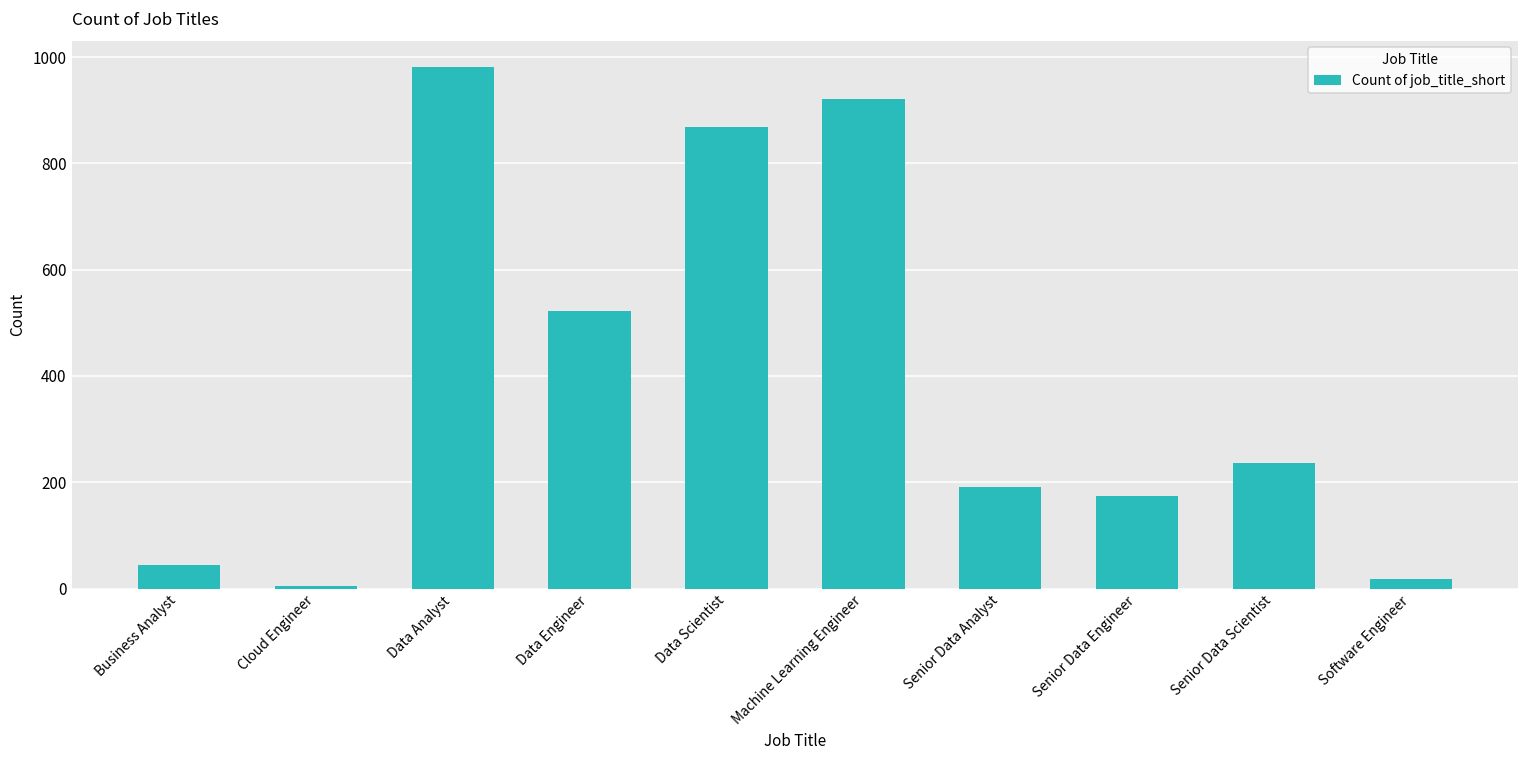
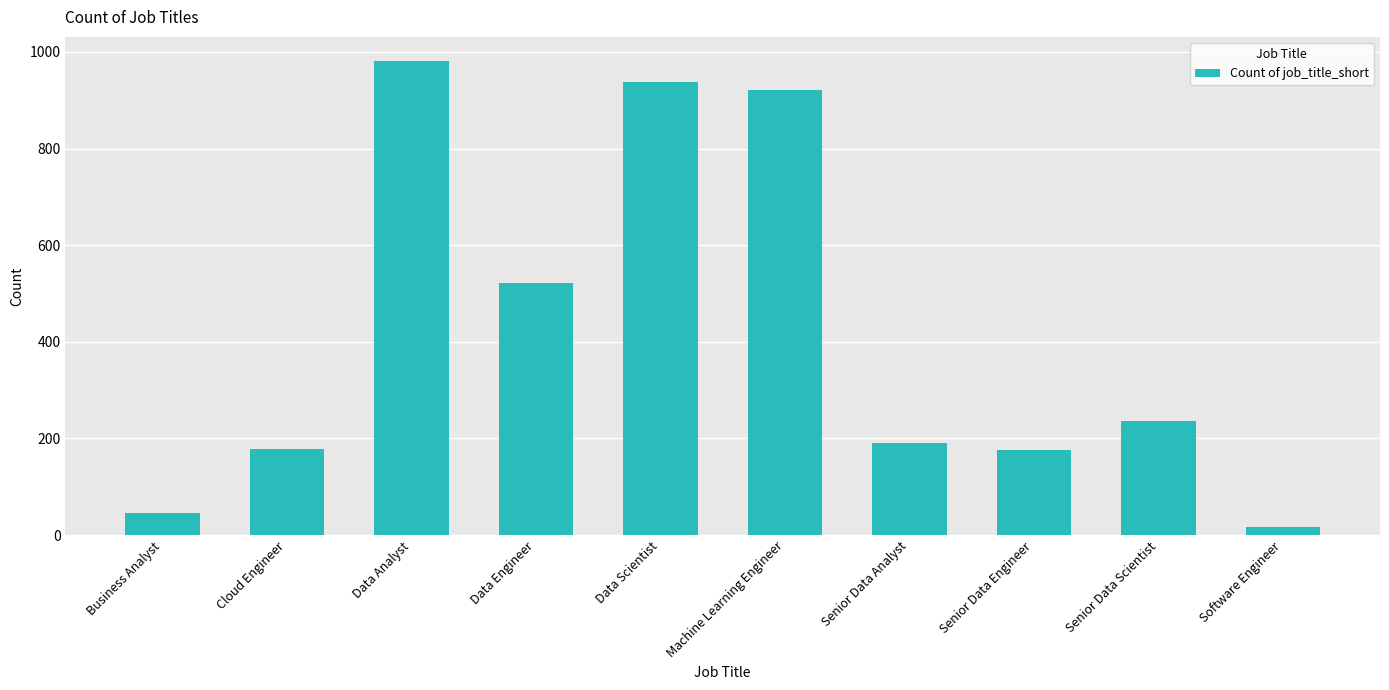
Cloud Engineer: 0 -> 180
Data Scientist: 870 -> 940
